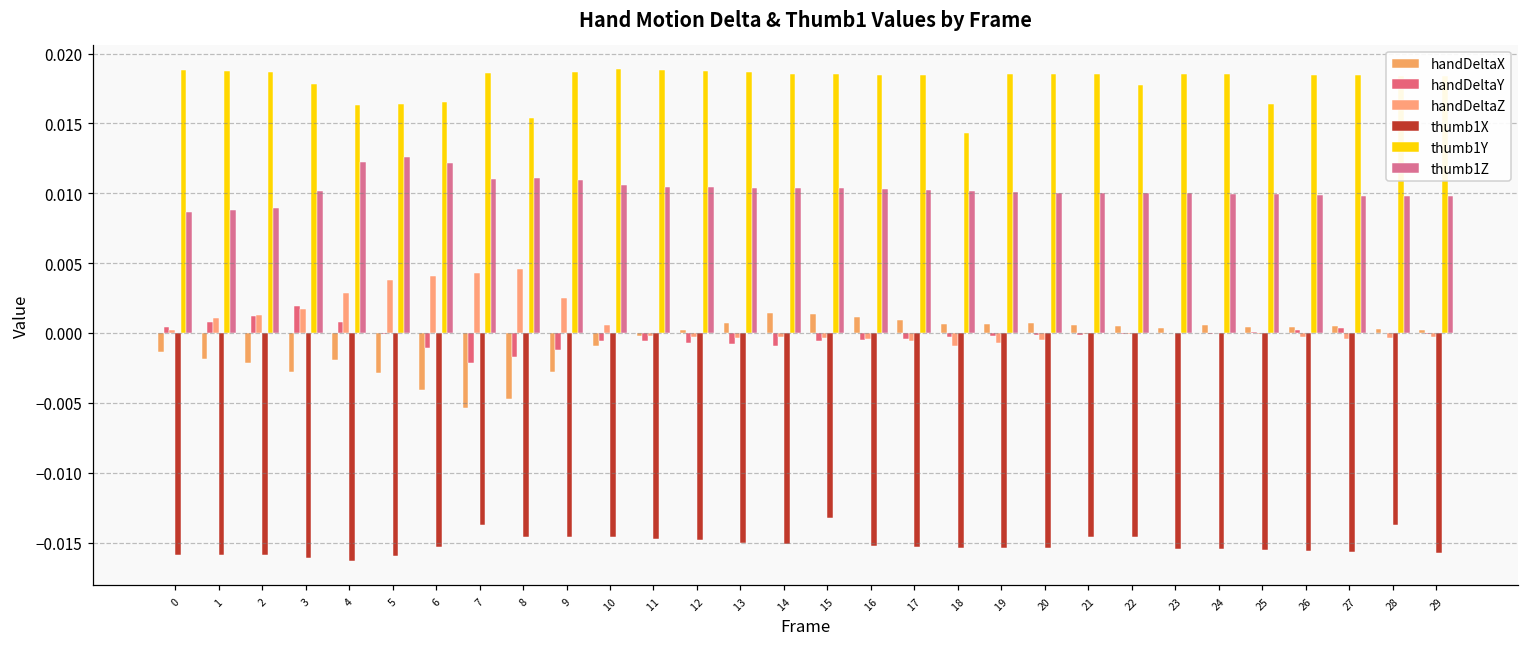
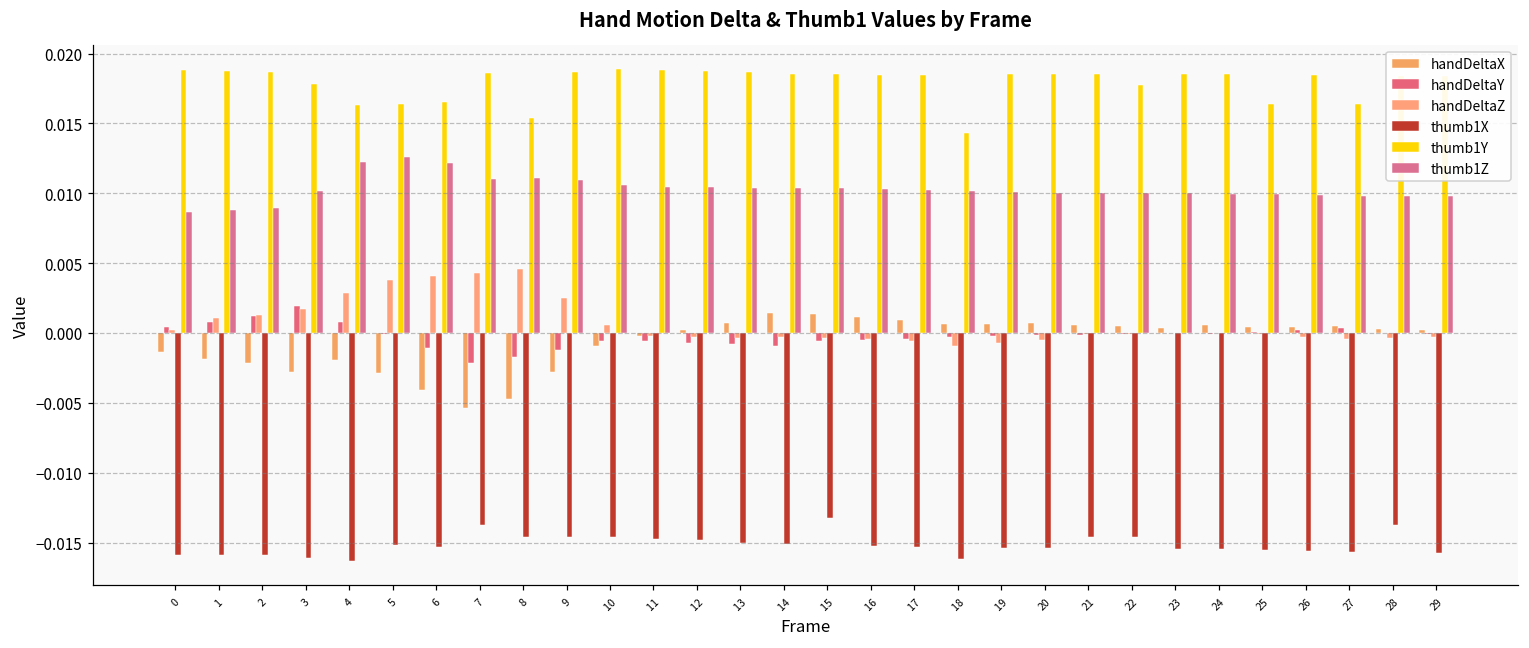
thumb1X, 5: -0.0159 -> -0.0152
thumb1X, 18: -0.0154 -> -0.0162
thumb1Y, 27: 0.0185 -> 0.0164
